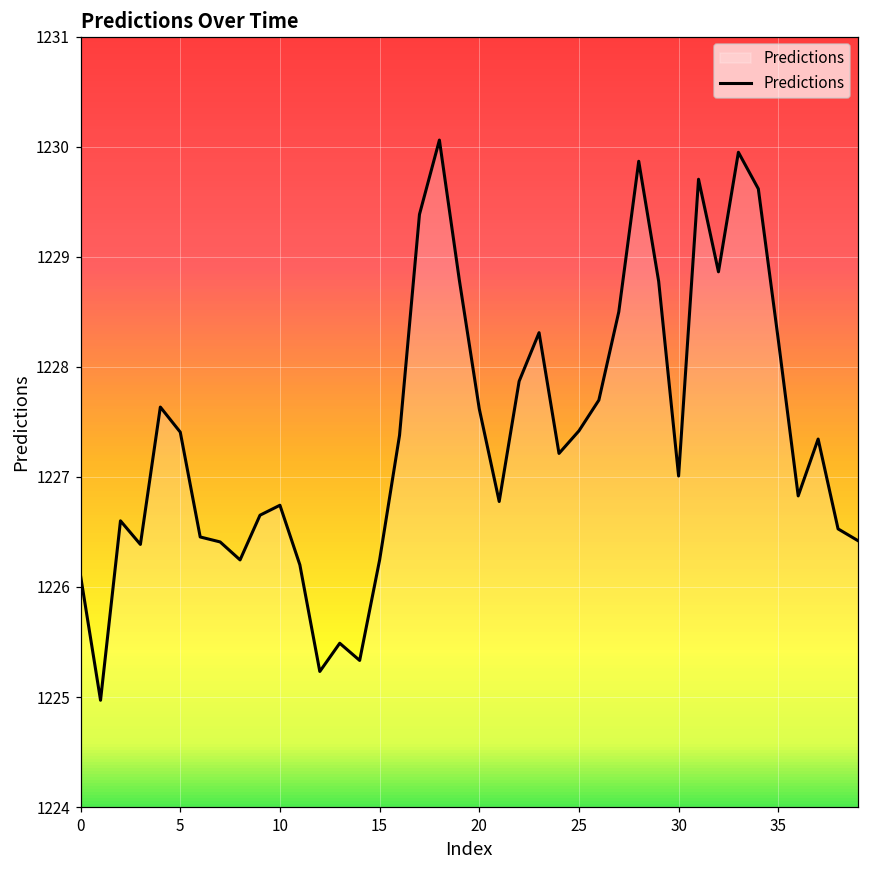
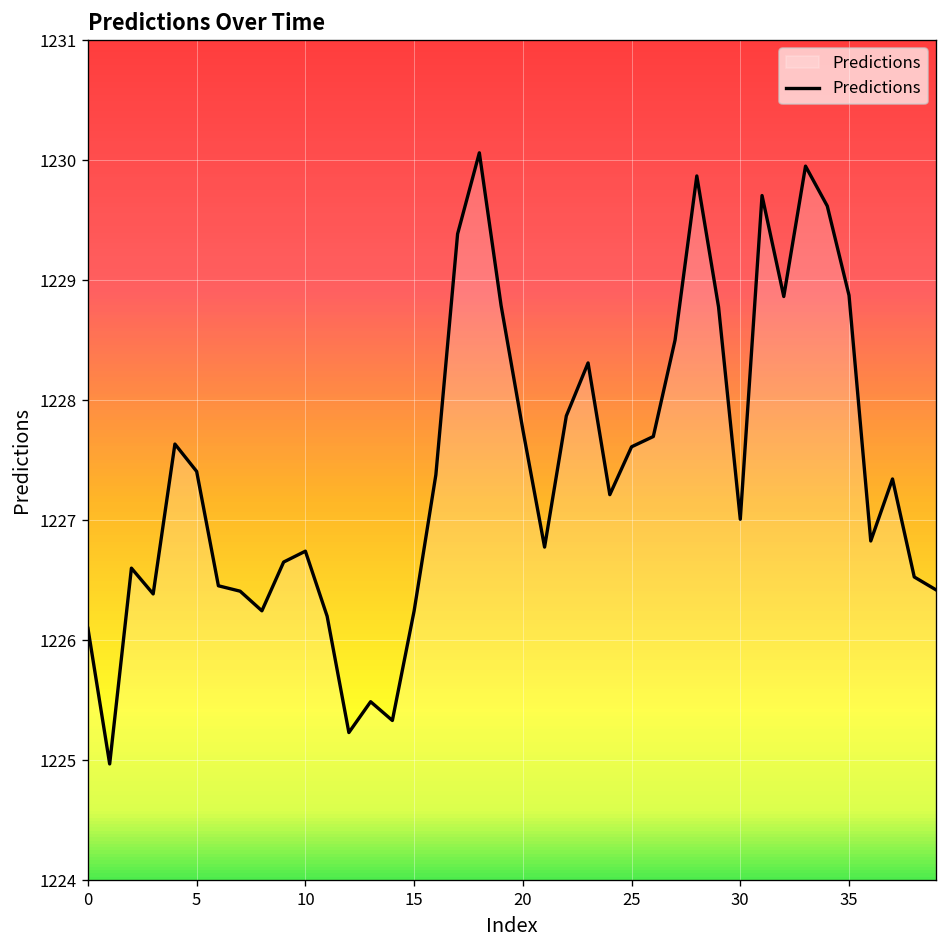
20: 1227.62 -> 1227.75
25: 1227.42 -> 1227.61
35: 1228.25 -> 1228.87
